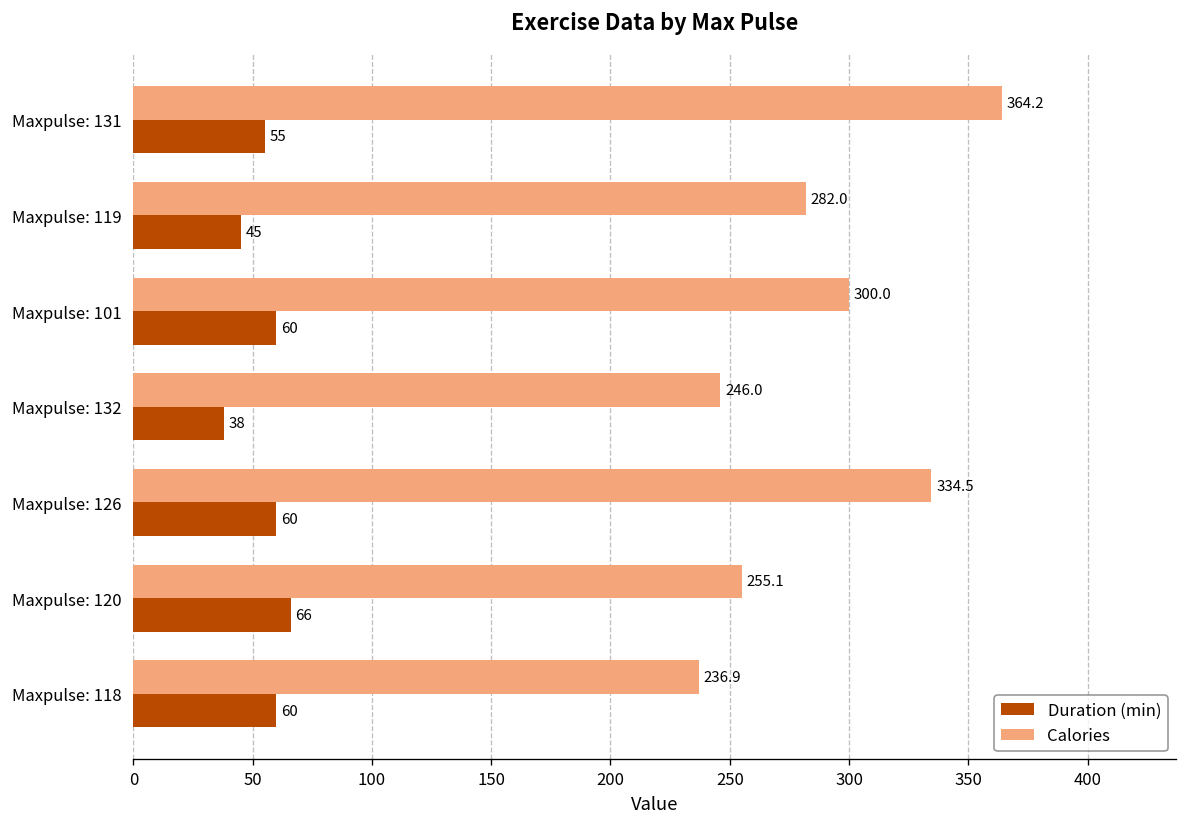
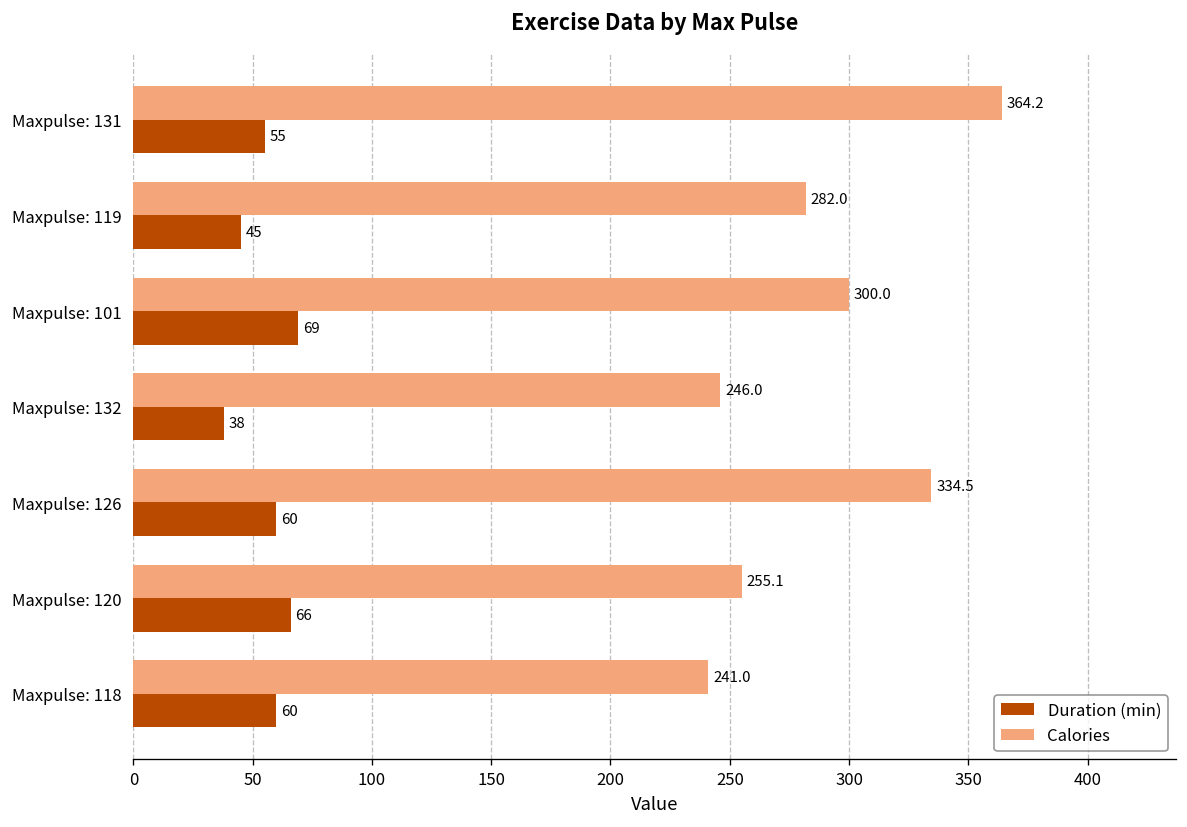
Duration (min), Maxpulse: 101: 60 -> 69
Calories, Maxpulse: 118: 236.9 -> 241.0
